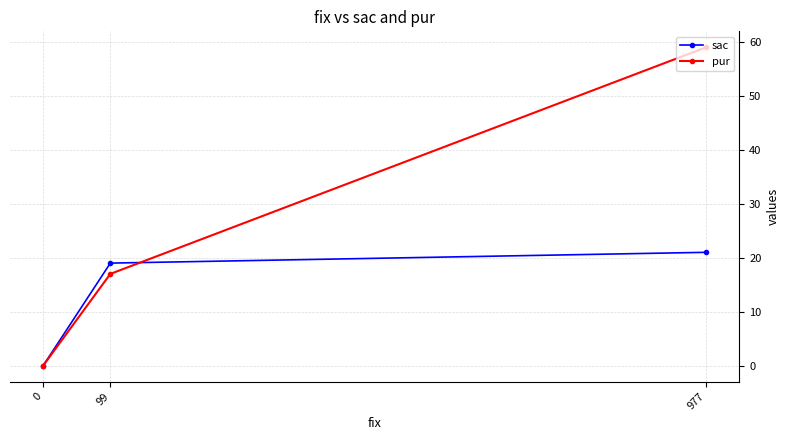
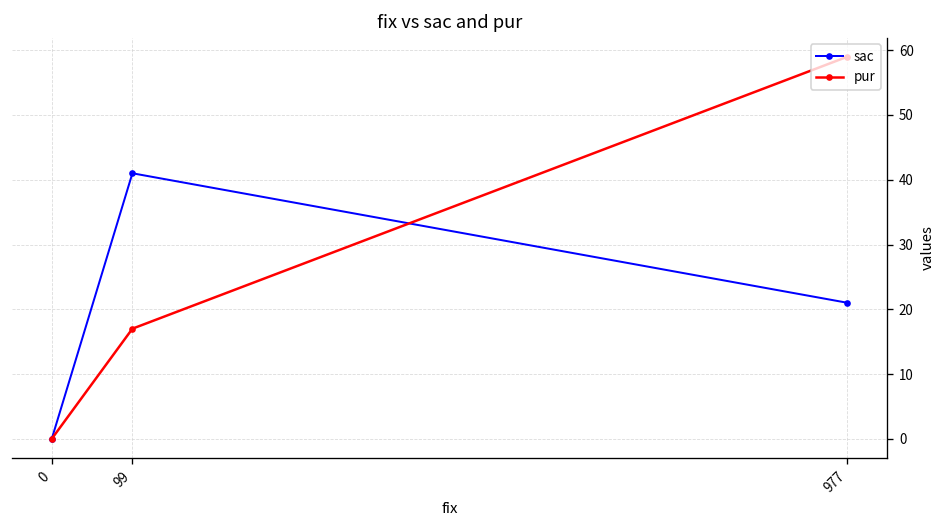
sac, 99: 19 -> 41
